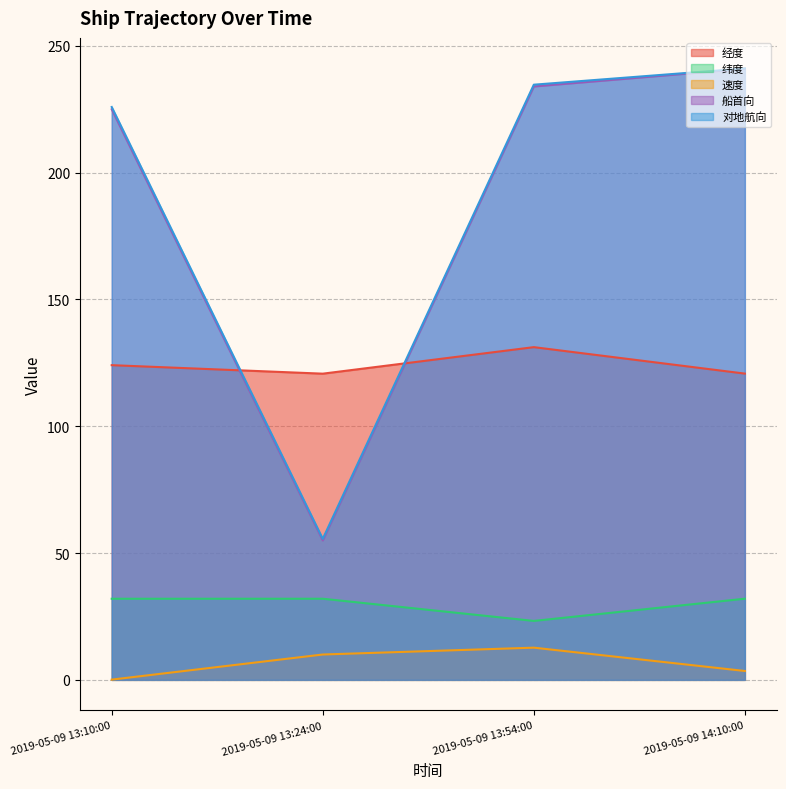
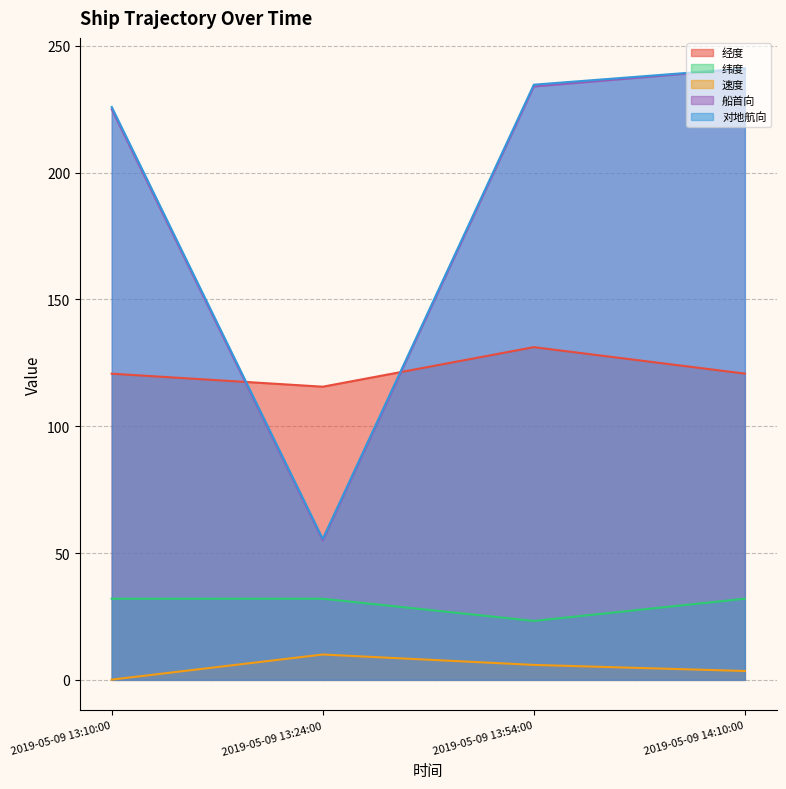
经度, 2019-05-09 13:10:00: 124 -> 121
经度, 2019-05-09 13:24:00: 121 -> 116
速度, 2019-05-09 13:54:00: 13 -> 6
